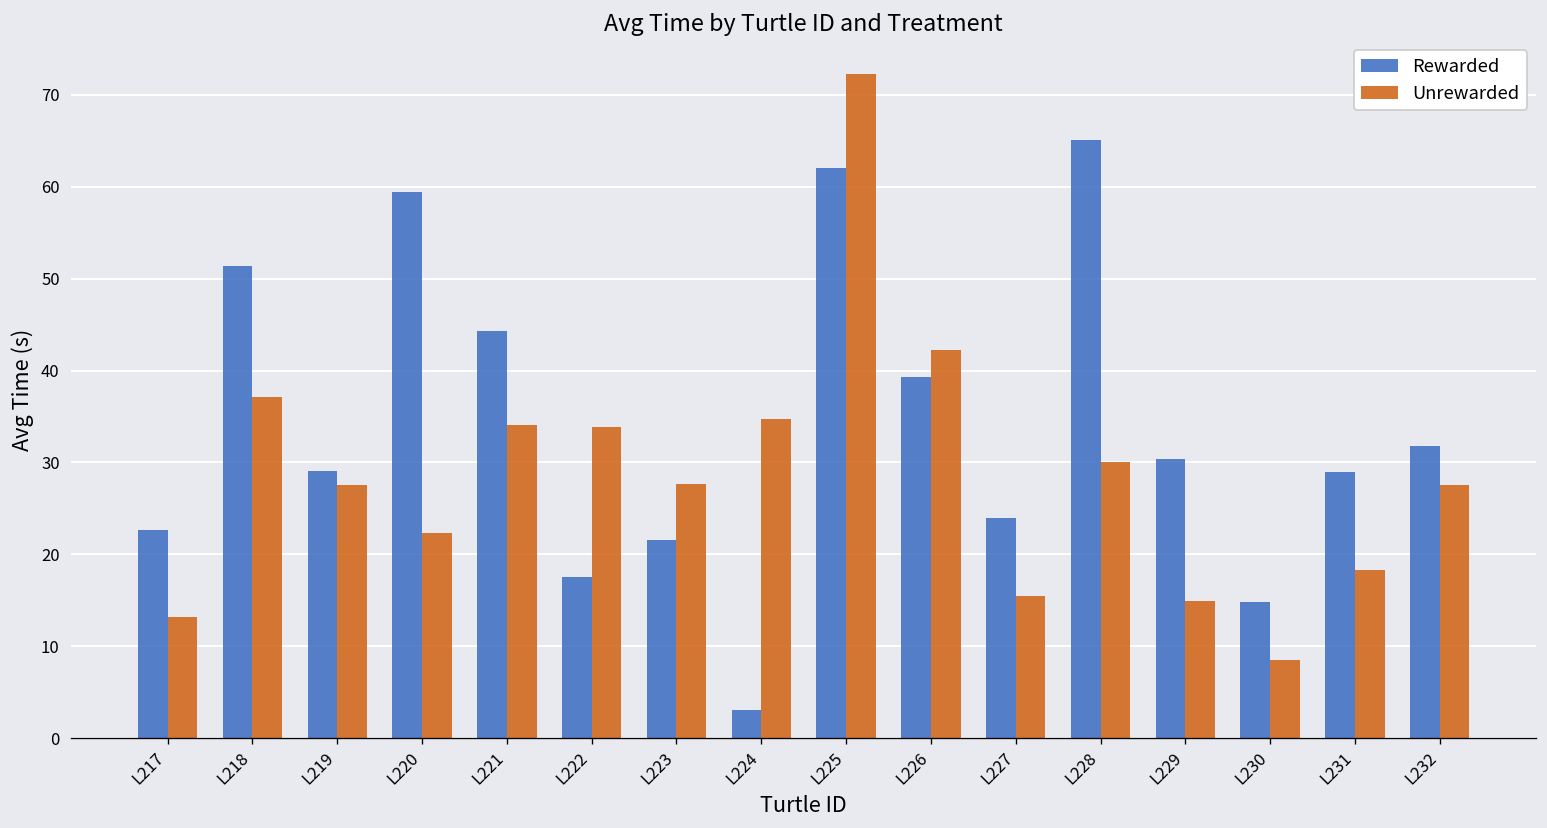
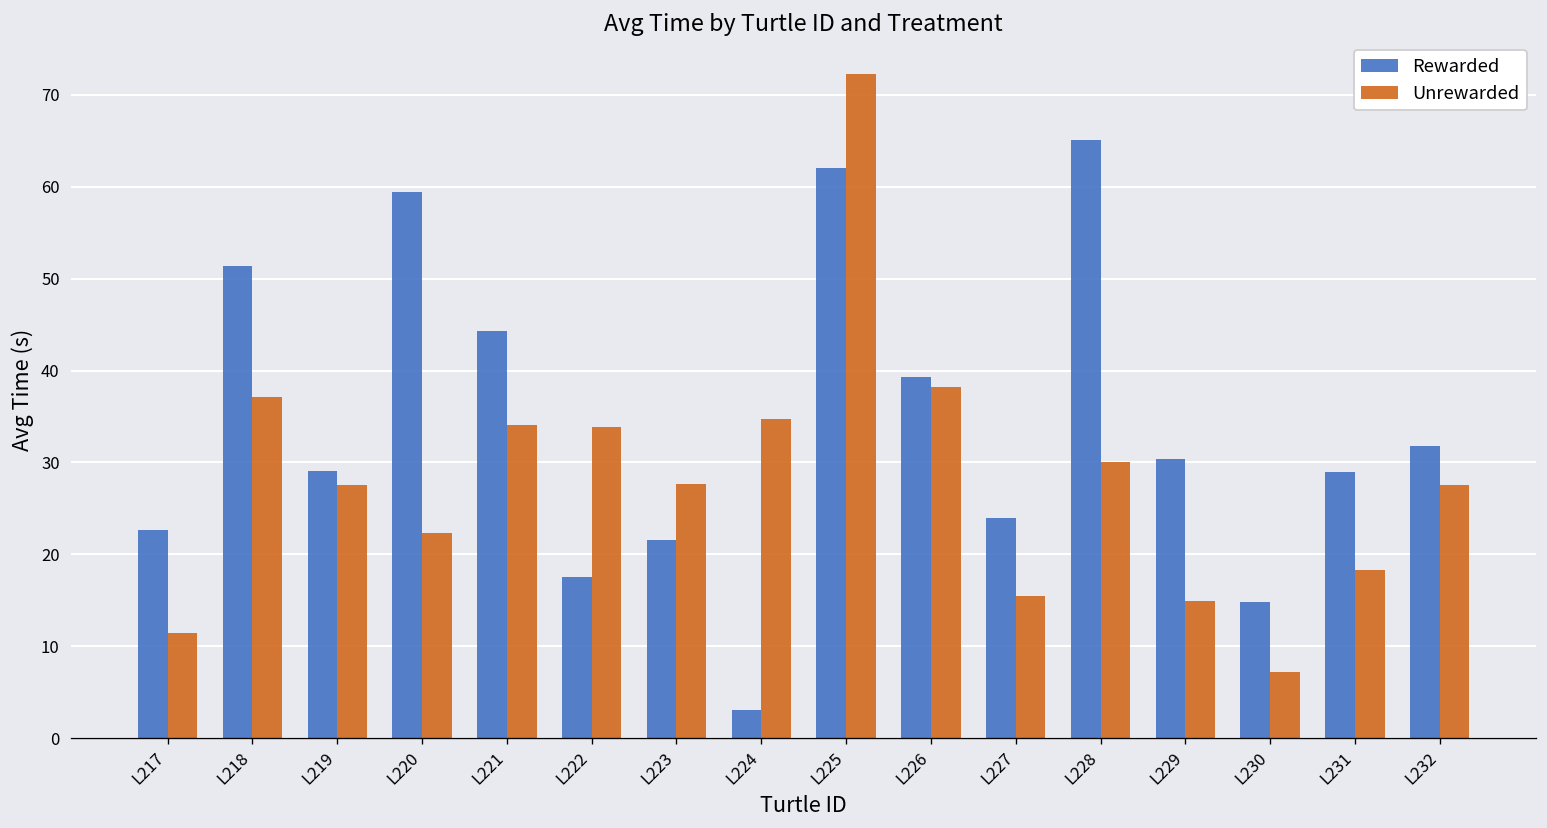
Unrewarded, L217: 13 -> 11
Unrewarded, L226: 42 -> 38
Unrewarded, L230: 8 -> 7
